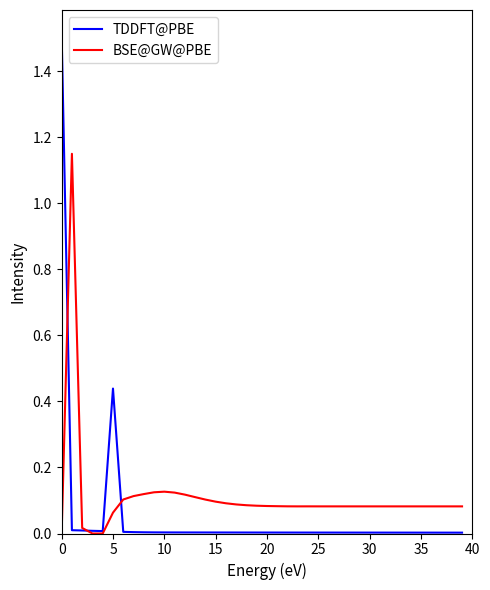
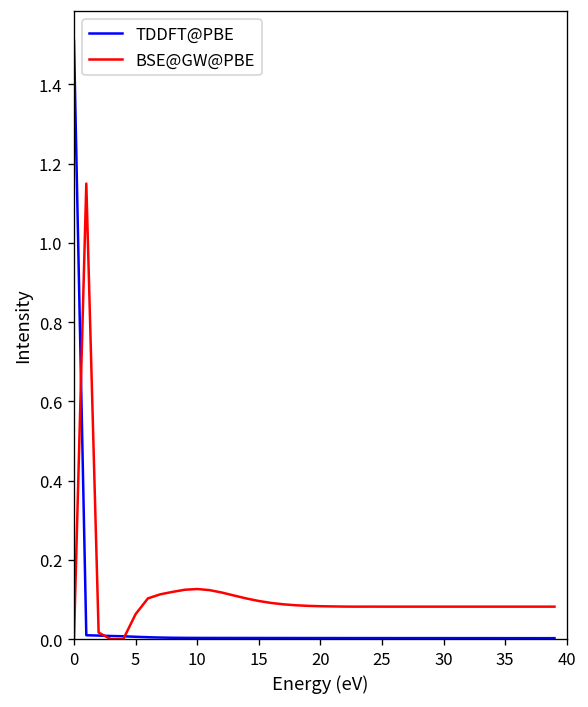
TDDFT@PBE, 5: 0.44 -> 0.01
